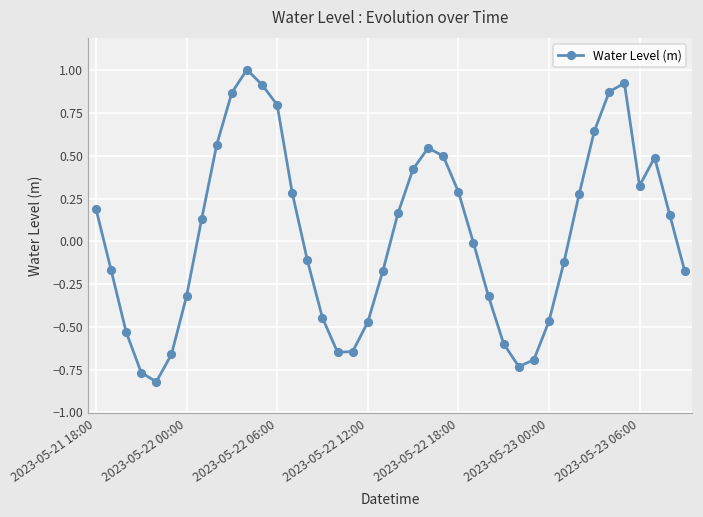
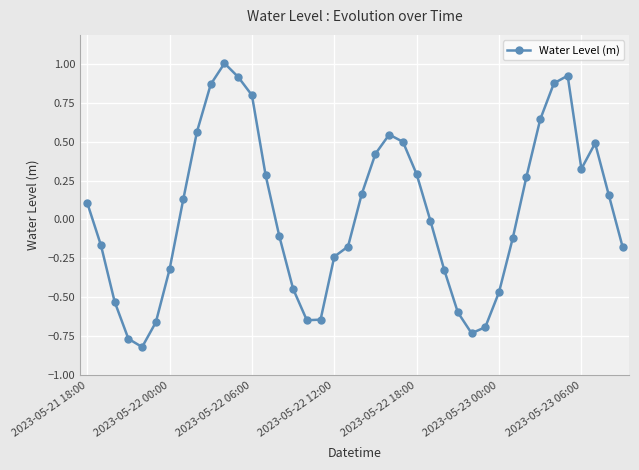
2023-05-21 18:00: 0.19 -> 0.11
2023-05-22 12:00: -0.47 -> -0.24
